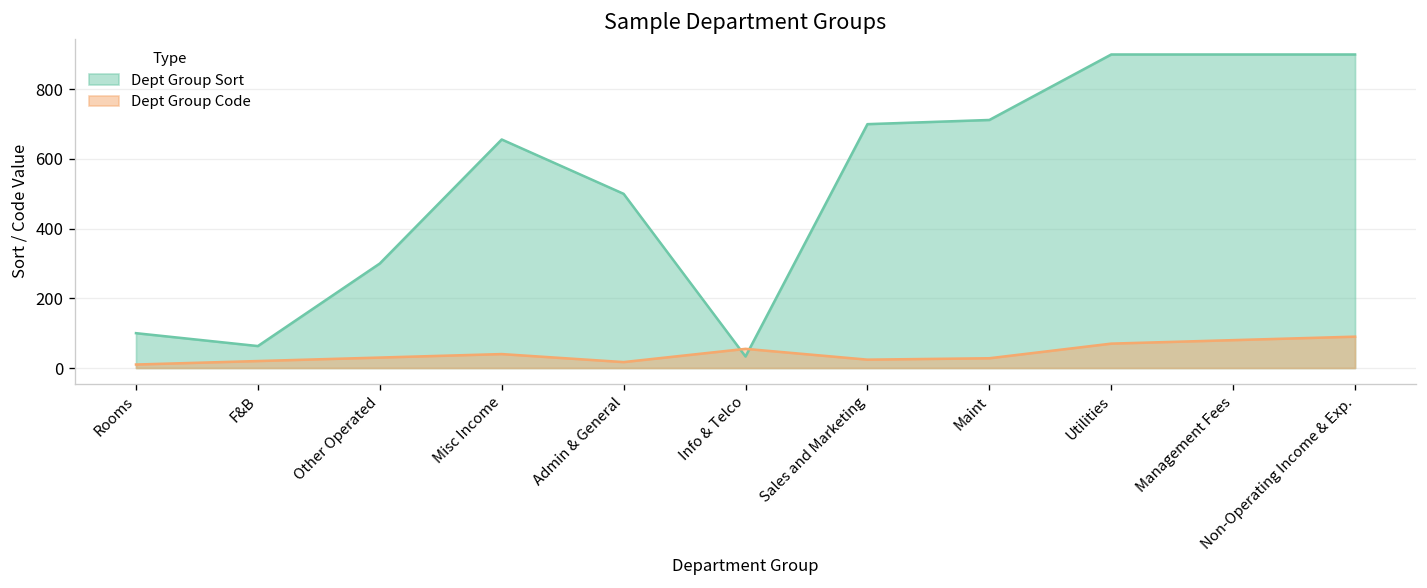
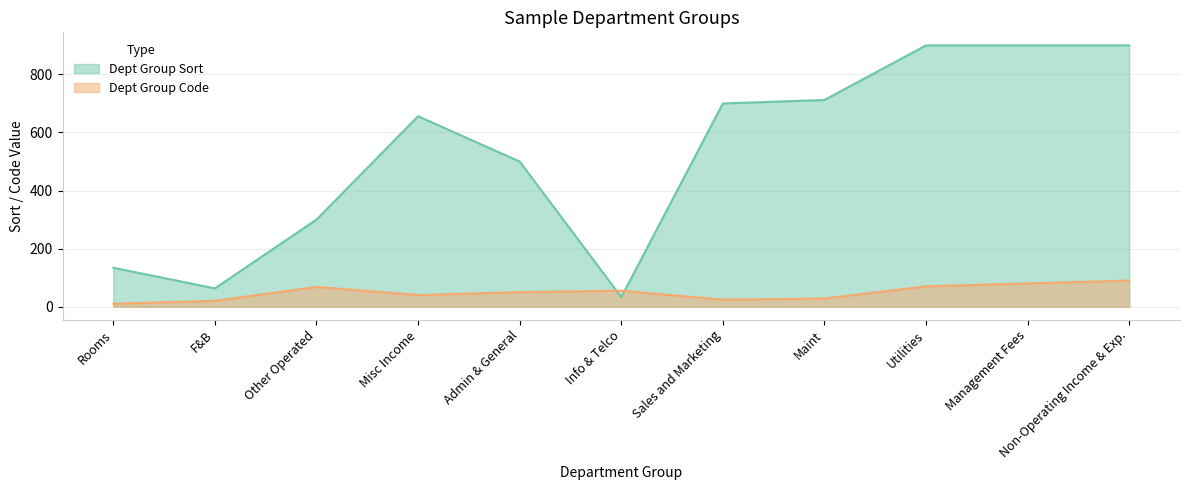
Dept Group Sort, Rooms: 100 -> 130
Dept Group Code, Other Operated: 30 -> 70
Dept Group Code, Admin & General: 20 -> 50
